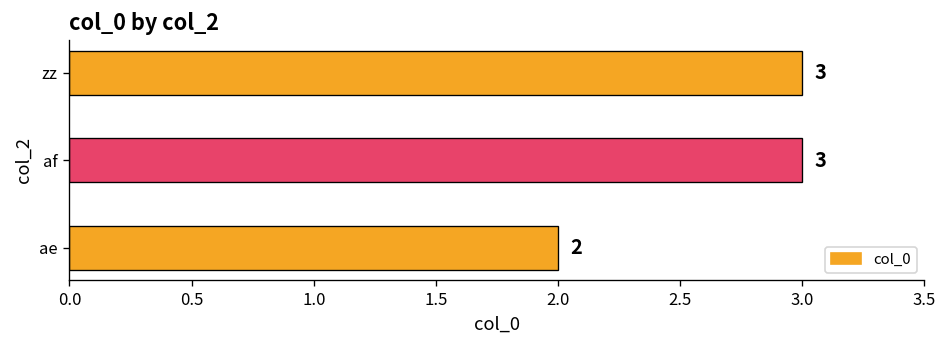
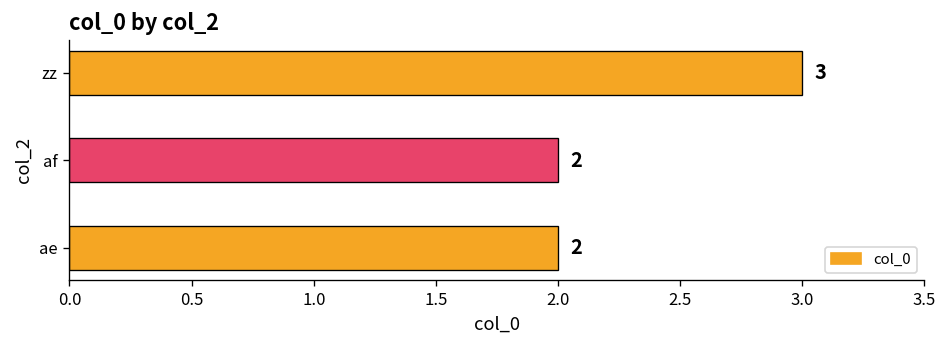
af: 3 -> 2
